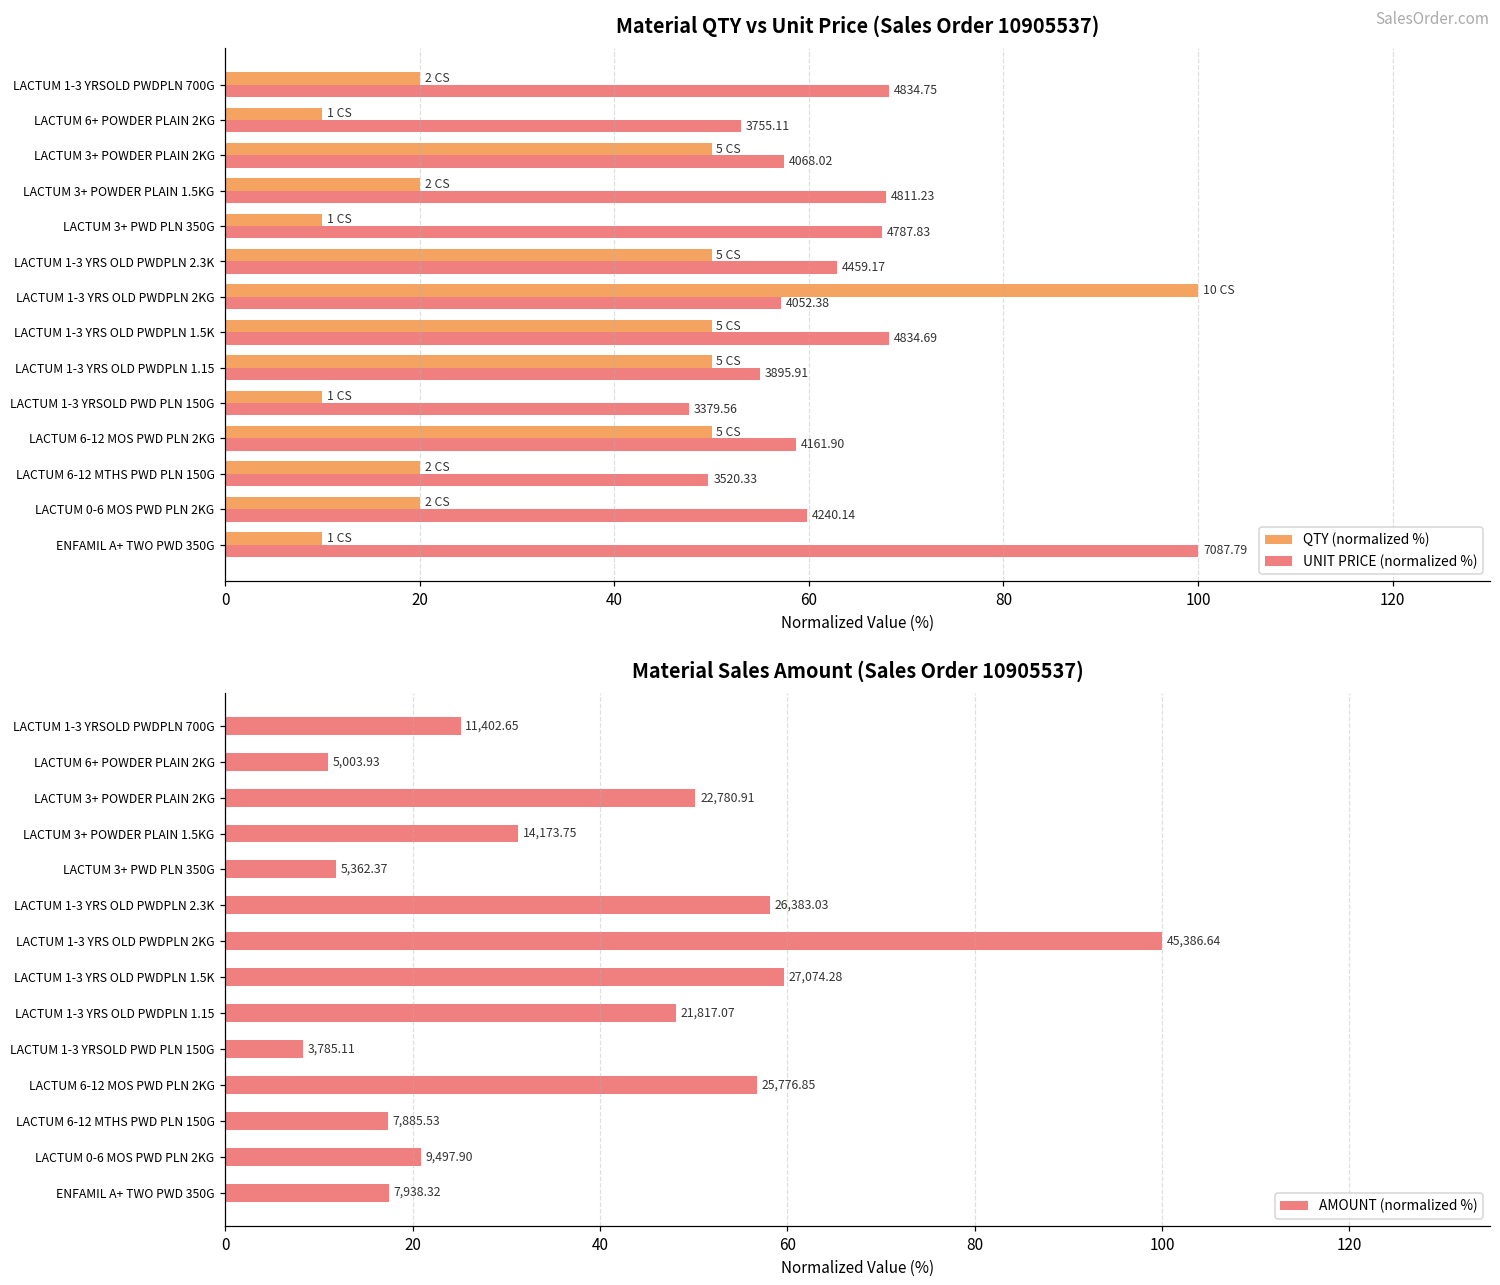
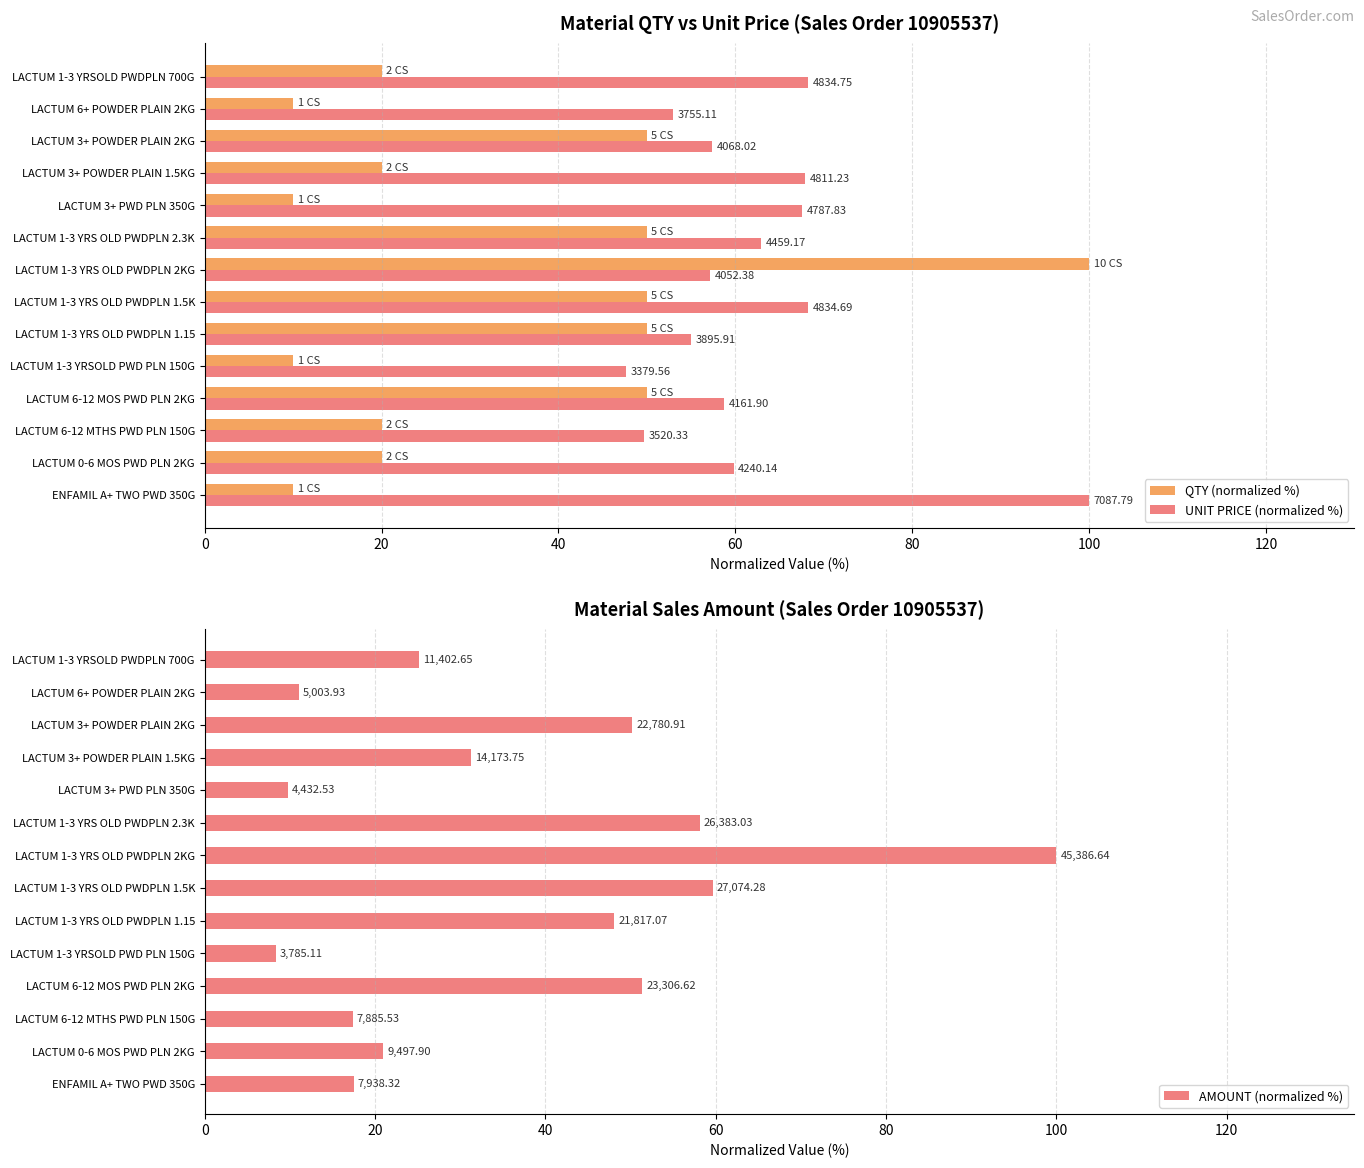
Material Sales Amount (Sales Order 10905537), LACTUM 3+ PWD PLN 350G: 5,362.37 -> 4,432.53
Material Sales Amount (Sales Order 10905537), LACTUM 6-12 MOS PWD PLN 2KG: 25,776.85 -> 23,306.62
